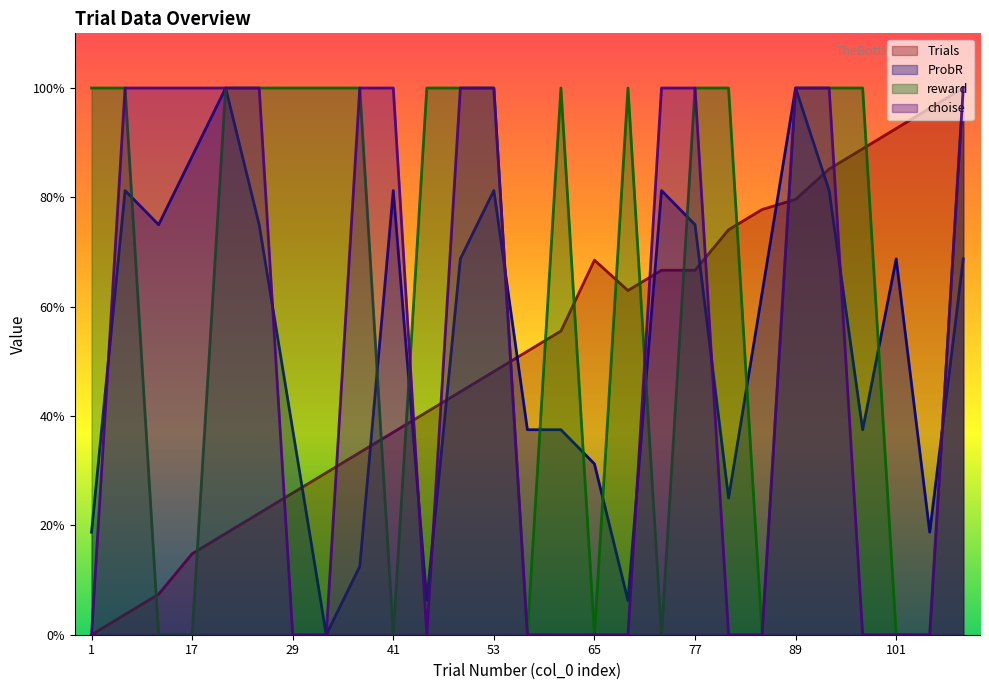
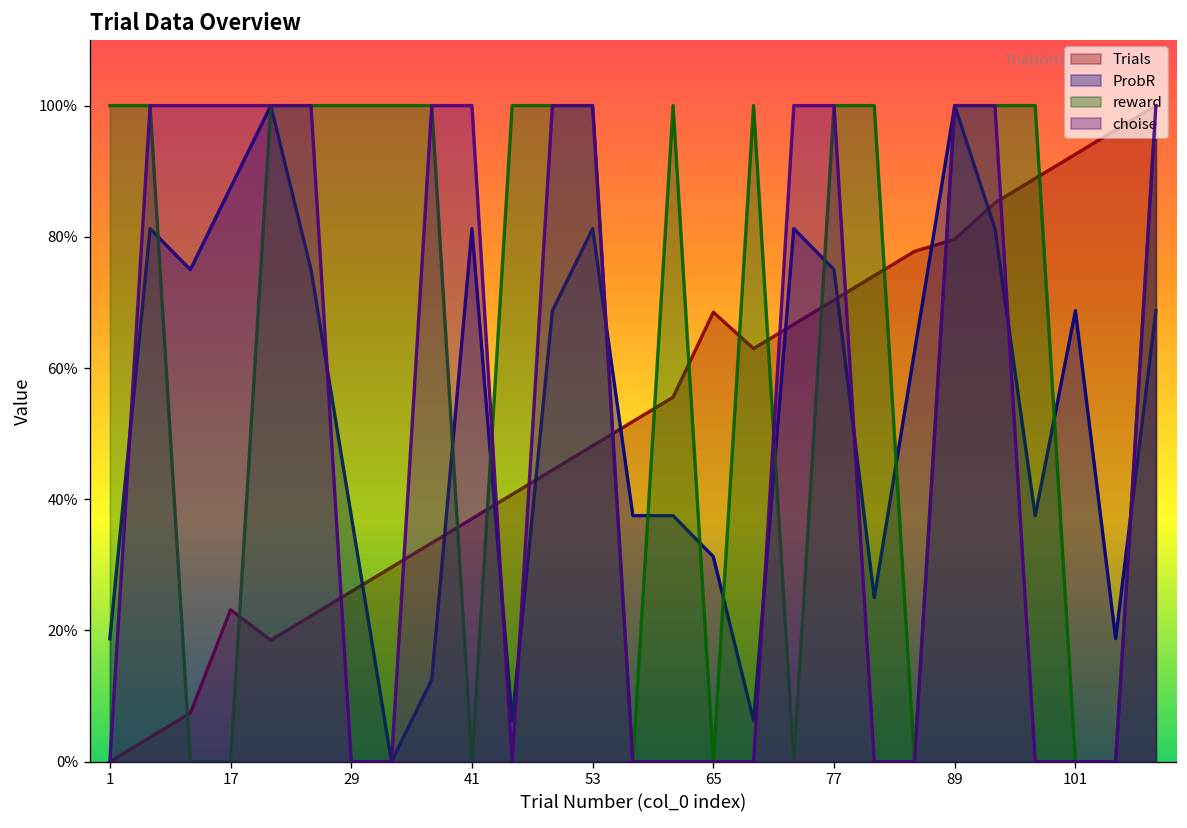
Trials, 17: 15% -> 23%
Trials, 77: 67% -> 70%
